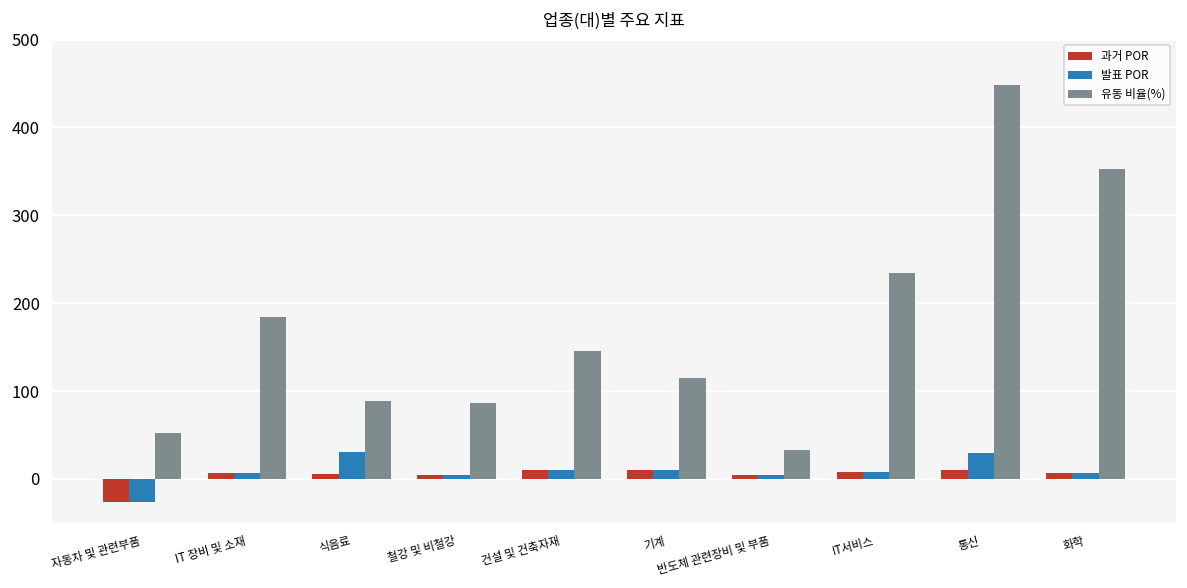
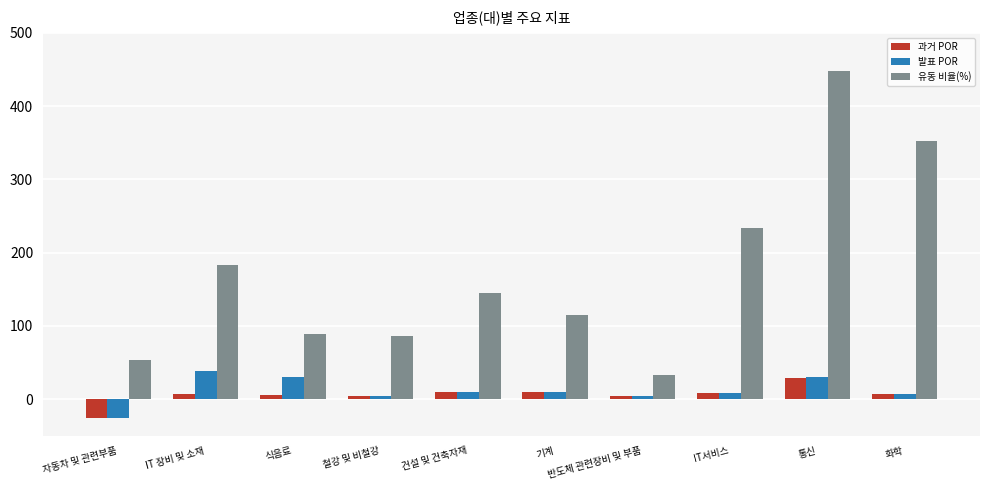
발표 POR, IT 장비 및 소재: 10 -> 40
과거 POR, 통신: 10 -> 30
